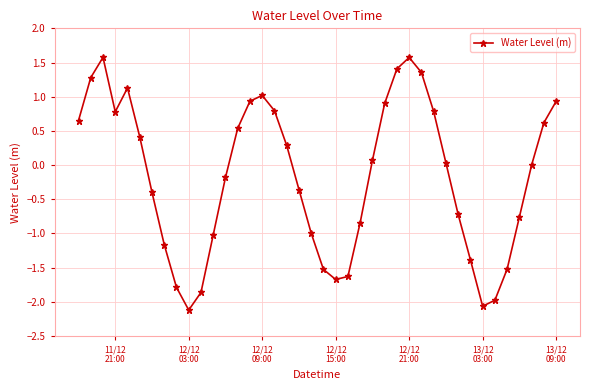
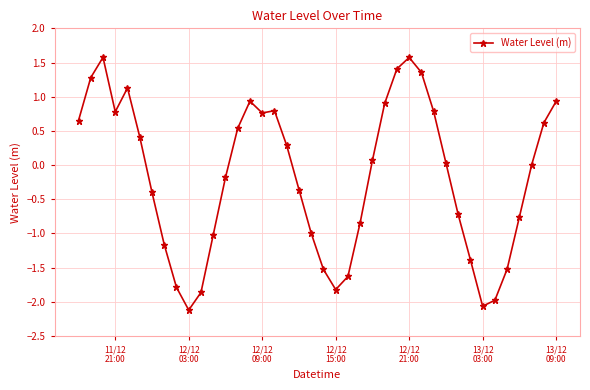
12/12 09:00: 1.0 -> 0.8
12/12 15:00: -1.7 -> -1.8
